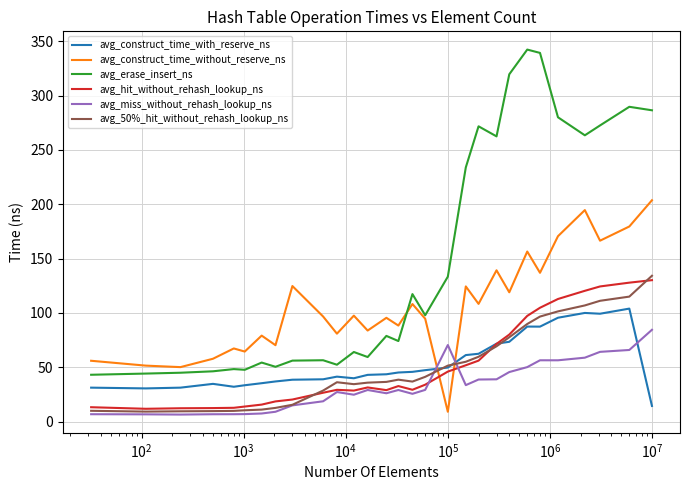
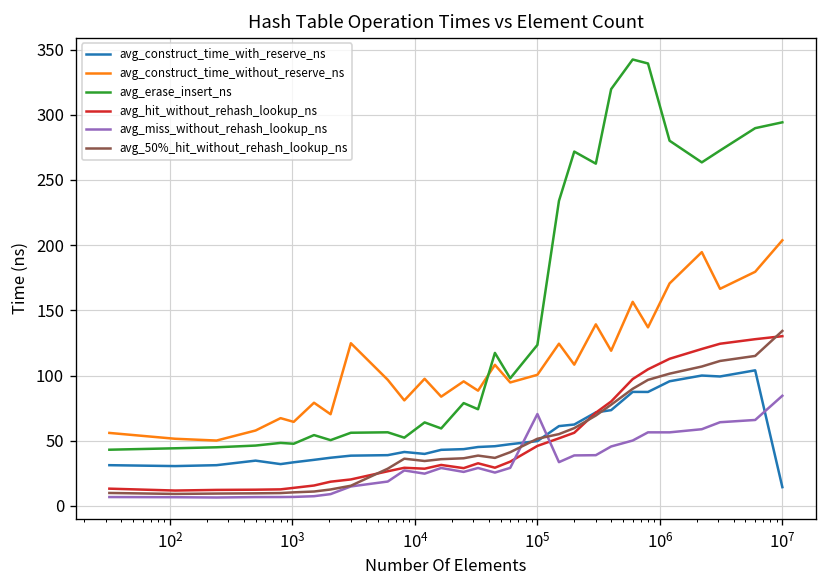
avg_construct_time_without_reserve_ns, 10^5: 9 -> 101
avg_erase_insert_ns, 10^5: 133 -> 123
avg_erase_insert_ns, 10^7: 287 -> 294
